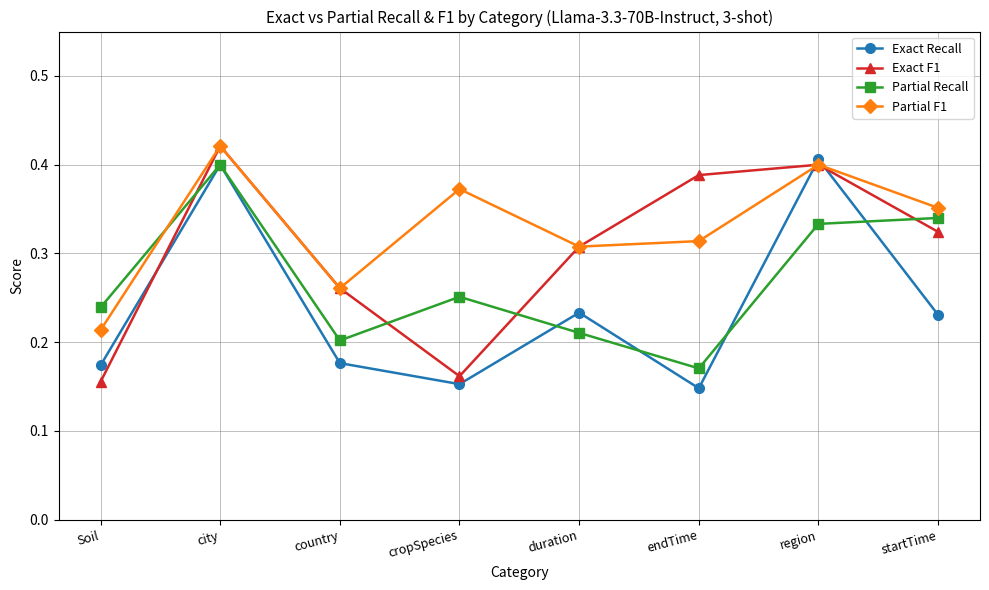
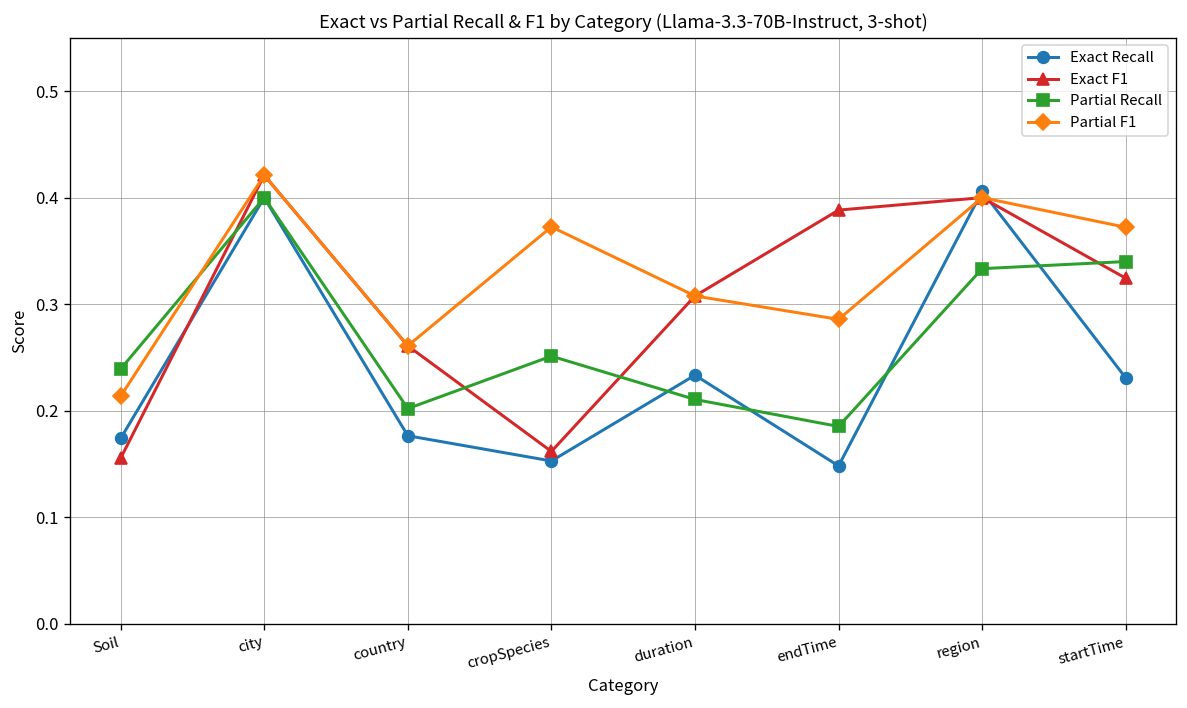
Partial Recall, endTime: 0.17 -> 0.19
Partial F1, endTime: 0.31 -> 0.29
Partial F1, startTime: 0.35 -> 0.37
